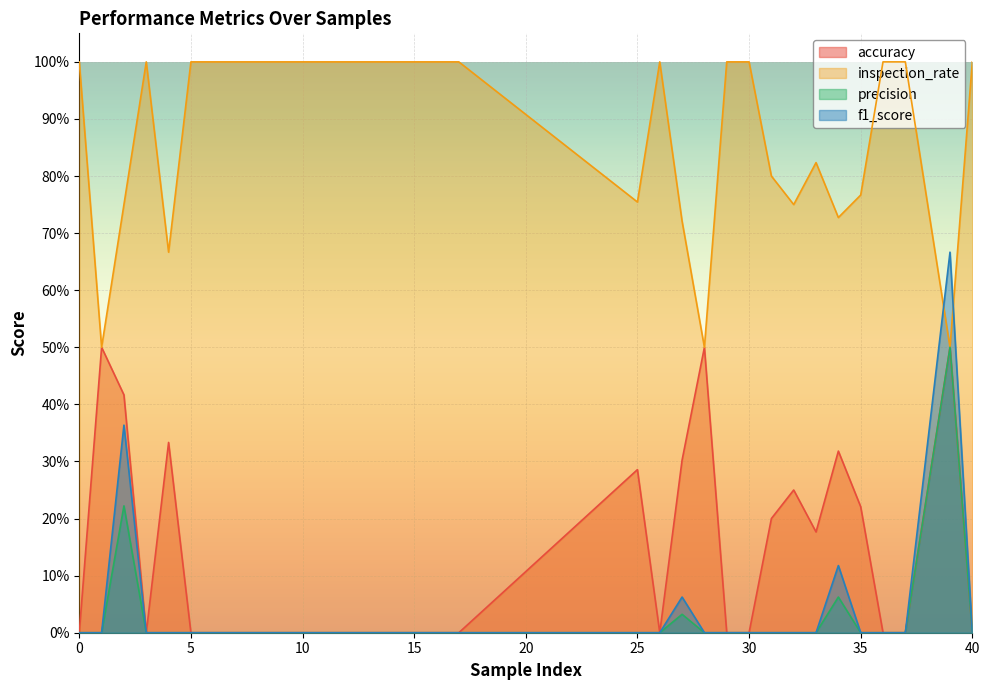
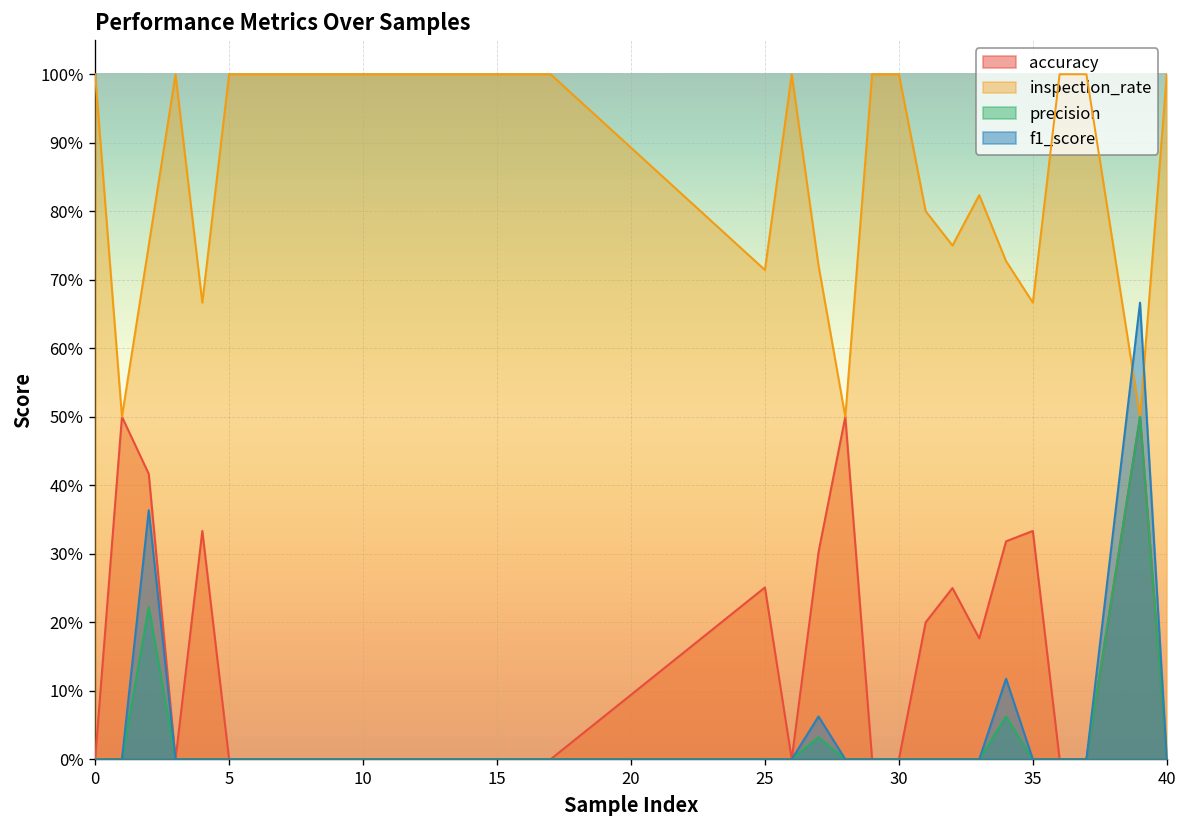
accuracy, 25: 29% -> 25%
inspection_rate, 25: 75% -> 71%
accuracy, 35: 22% -> 33%
inspection_rate, 35: 77% -> 67%
